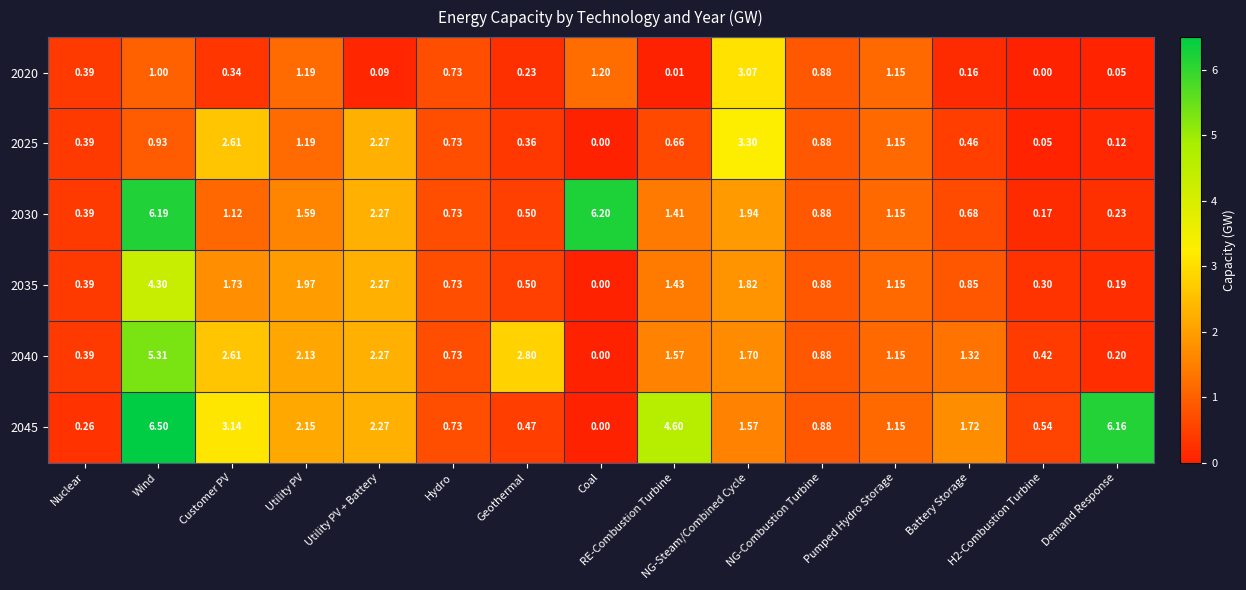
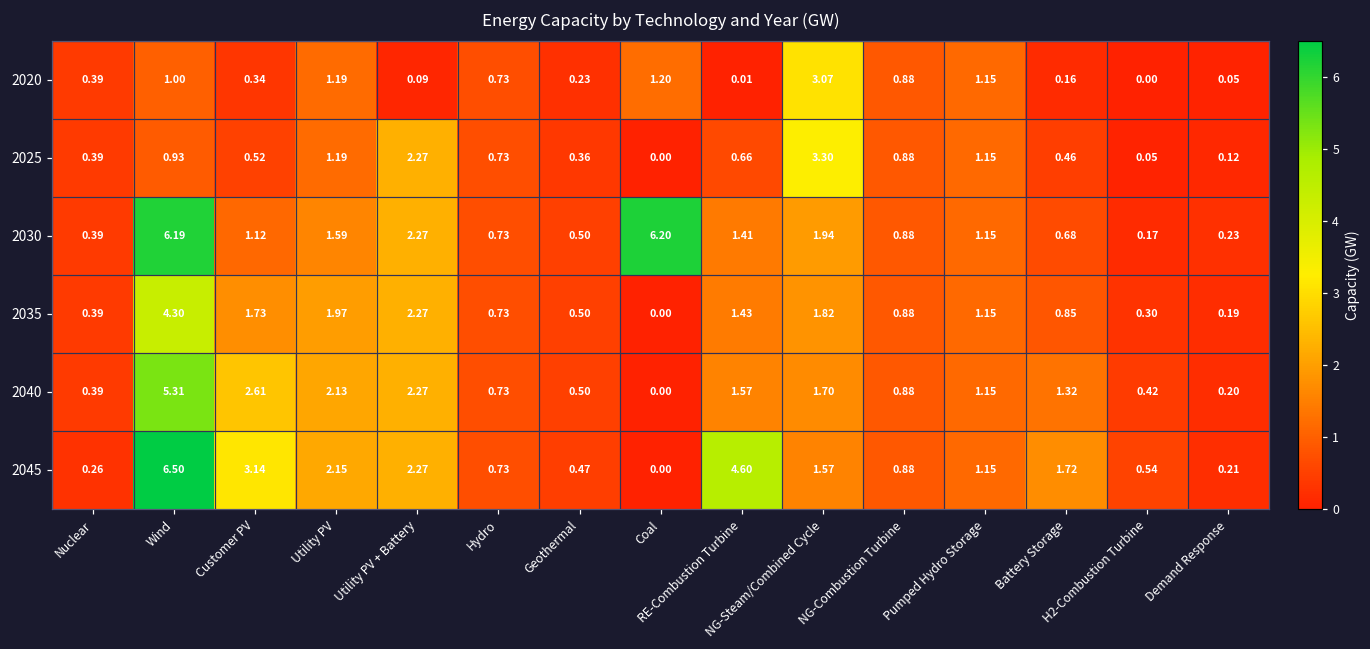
2025, Customer PV: 2.61 -> 0.52
2040, Geothermal: 2.80 -> 0.50
2045, Demand Response: 6.16 -> 0.21
